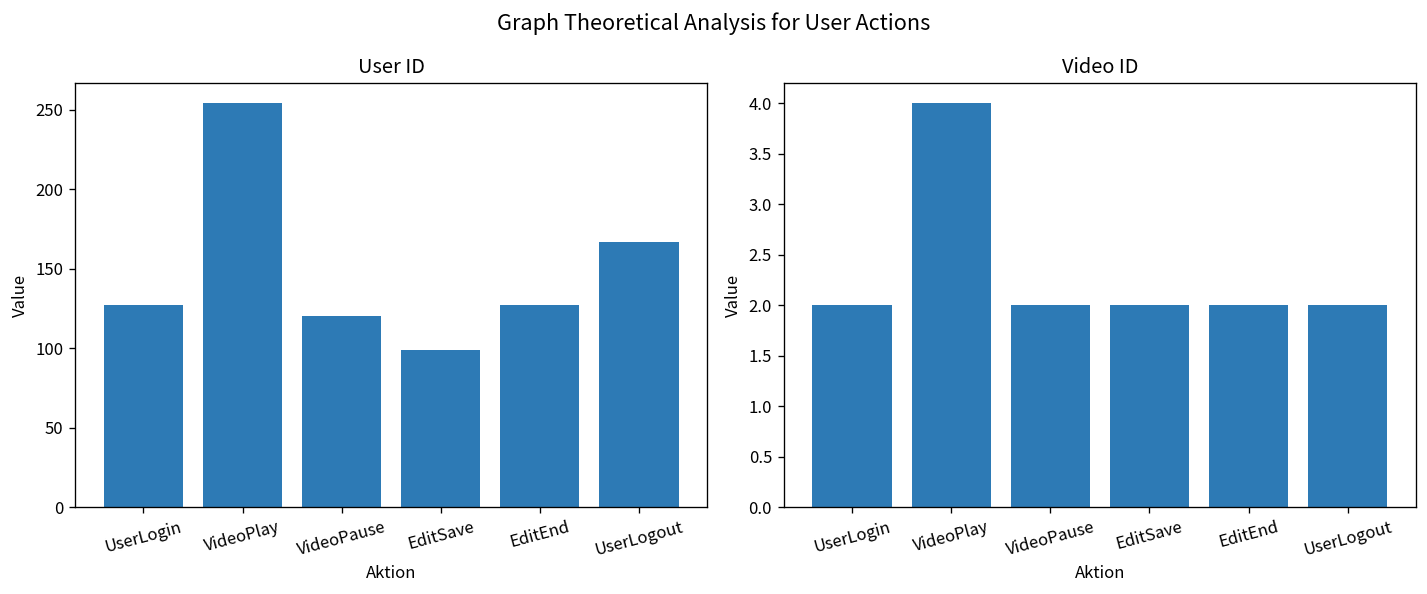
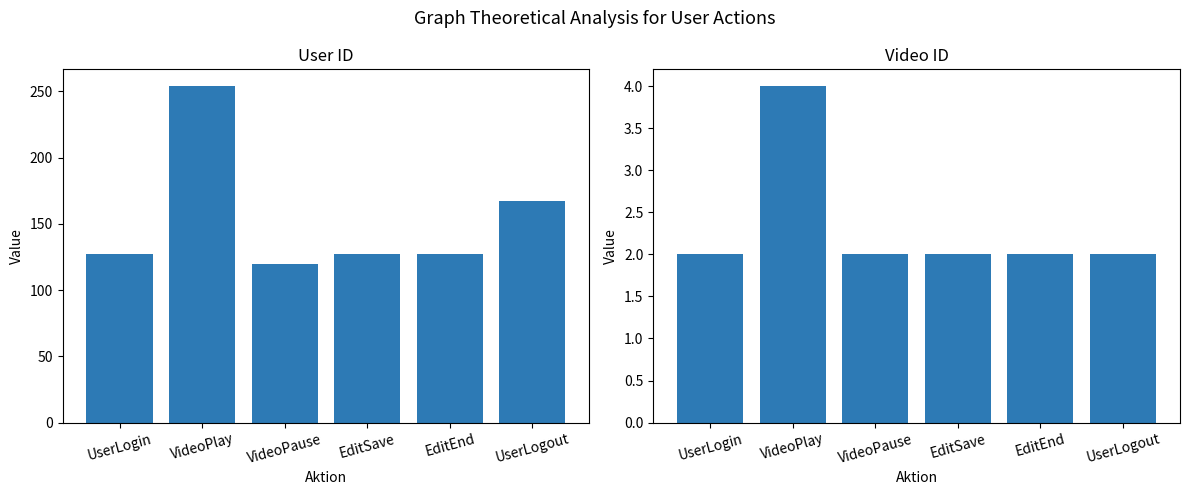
User ID, EditSave: 99 -> 127
